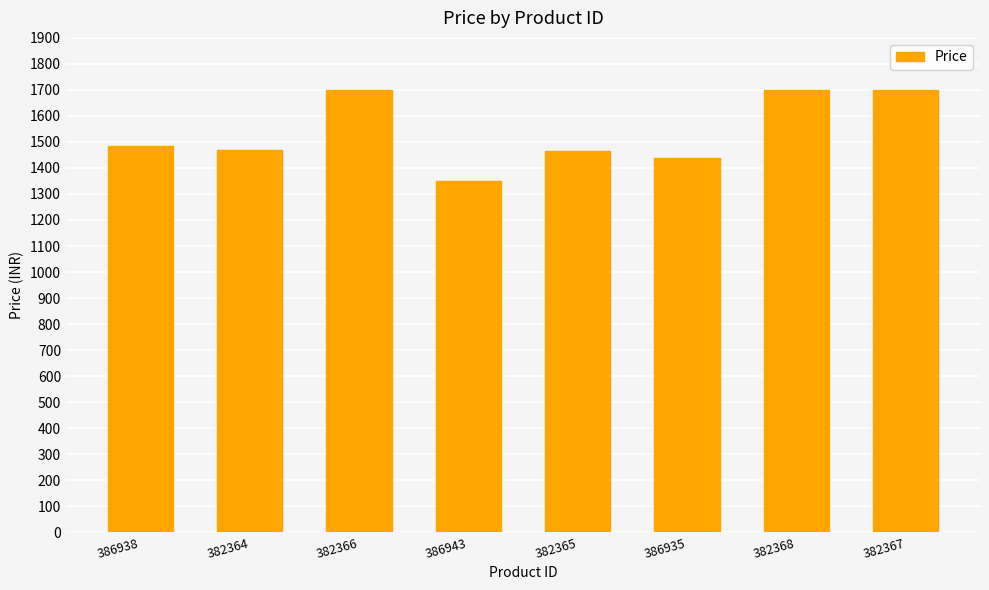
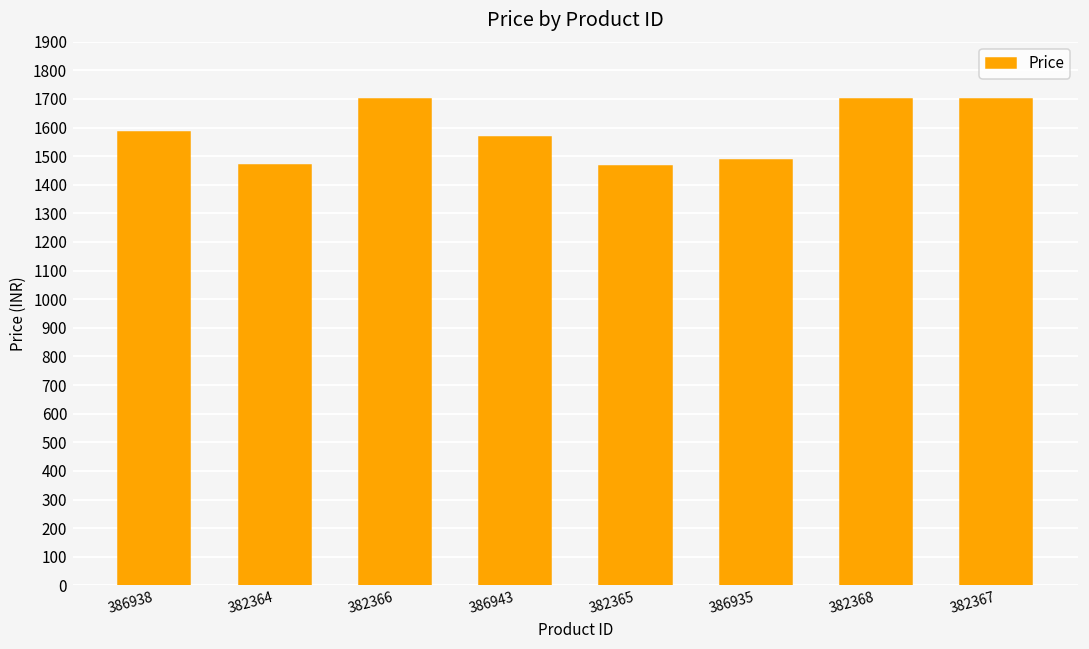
386938: 1490 -> 1580
386943: 1350 -> 1570
386935: 1440 -> 1490
